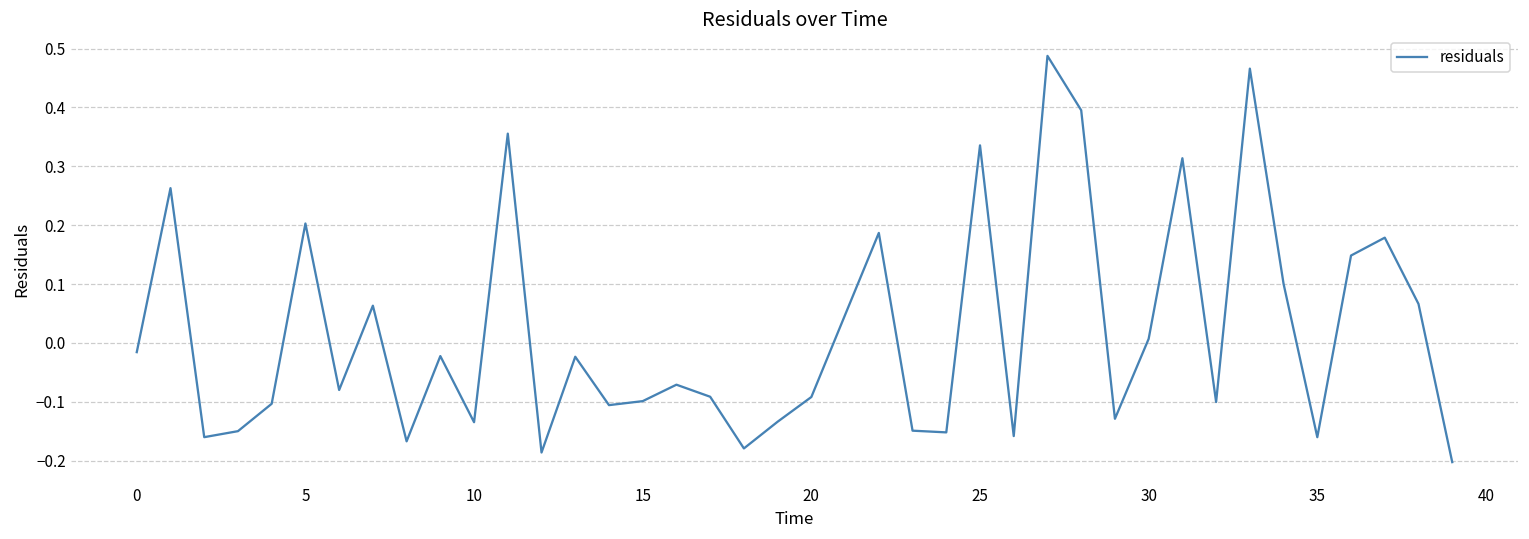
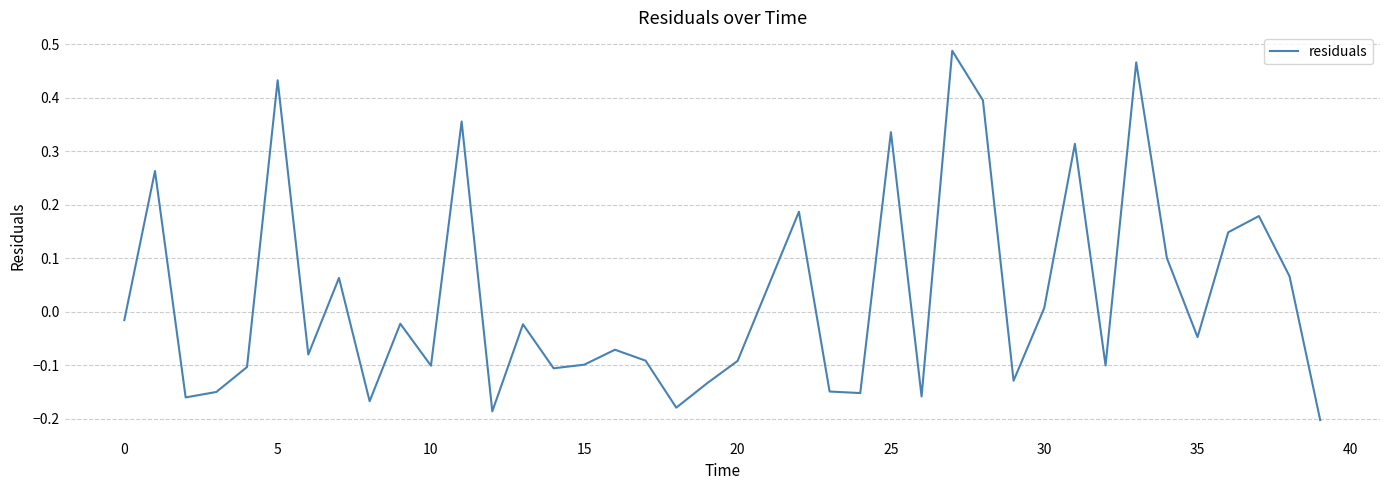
5: 0.20 -> 0.43
10: -0.13 -> -0.10
35: -0.16 -> -0.05
